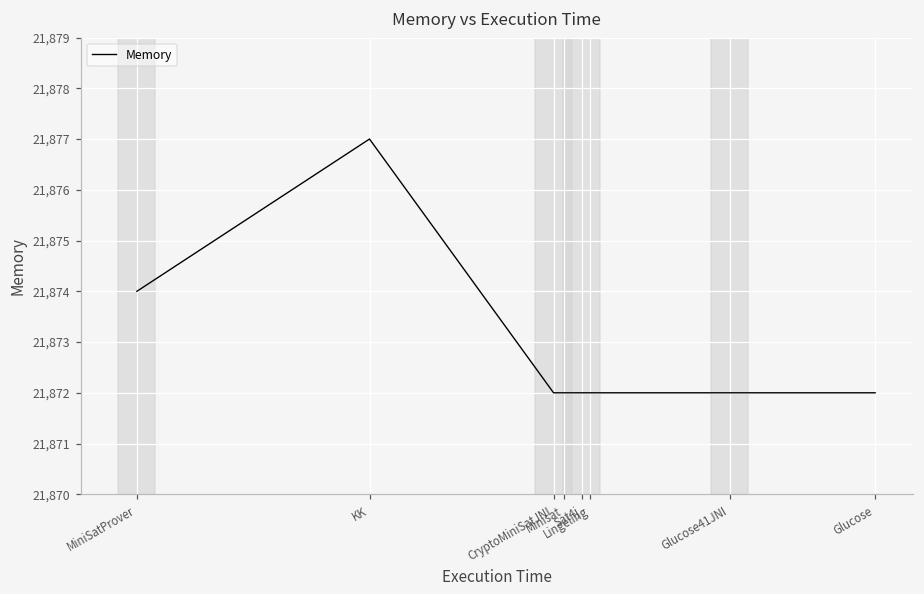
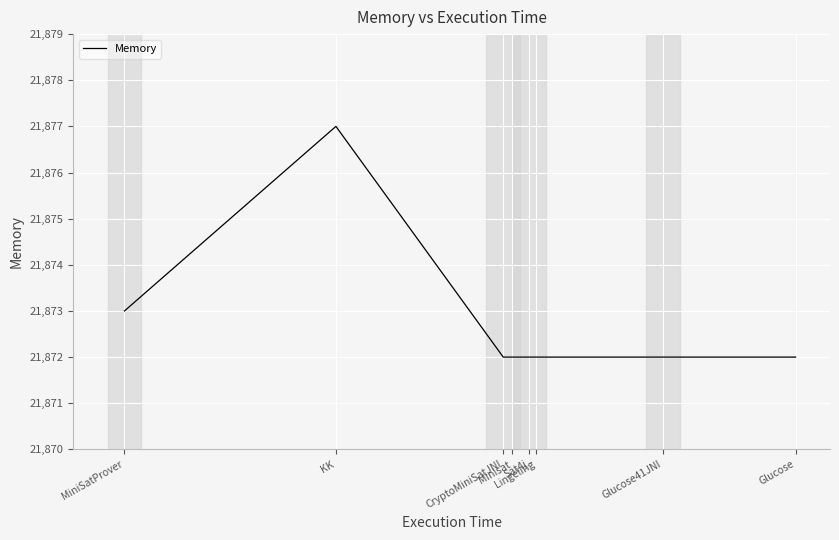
MiniSatProver: 21,874 -> 21,873
